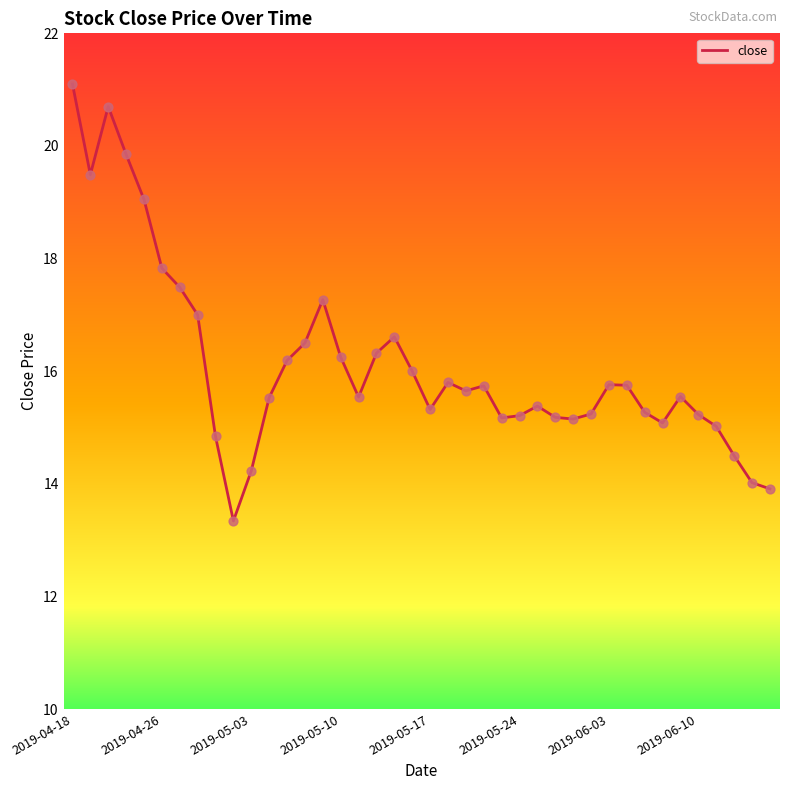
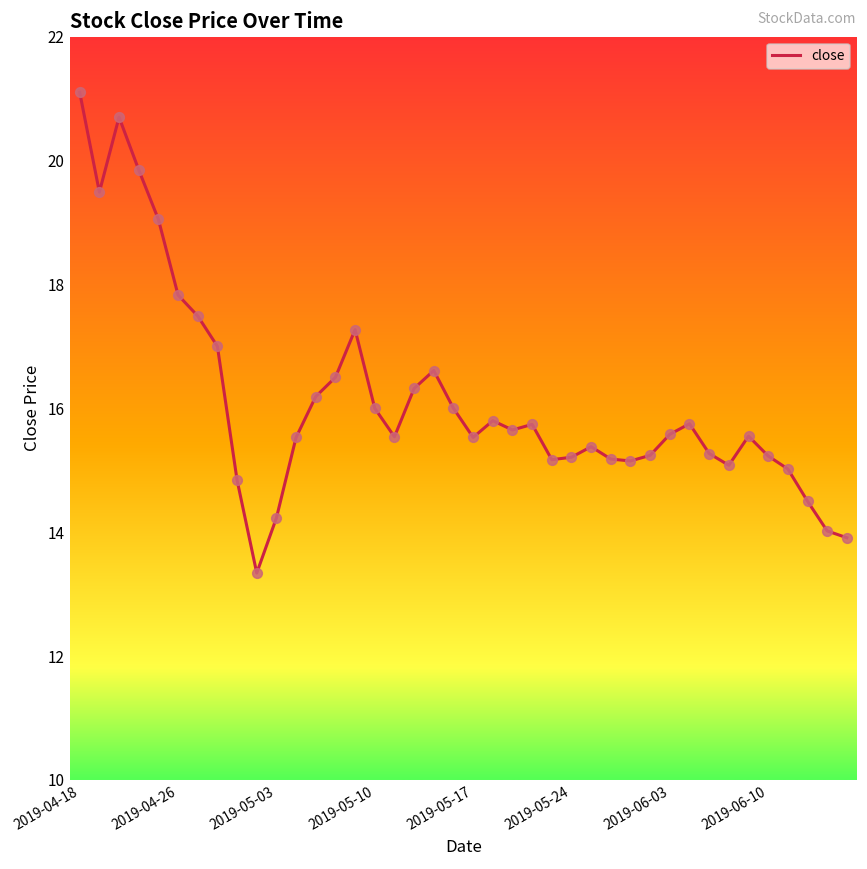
2019-05-10: 16.3 -> 16.0
2019-05-17: 15.3 -> 15.5
2019-06-03: 15.8 -> 15.6
